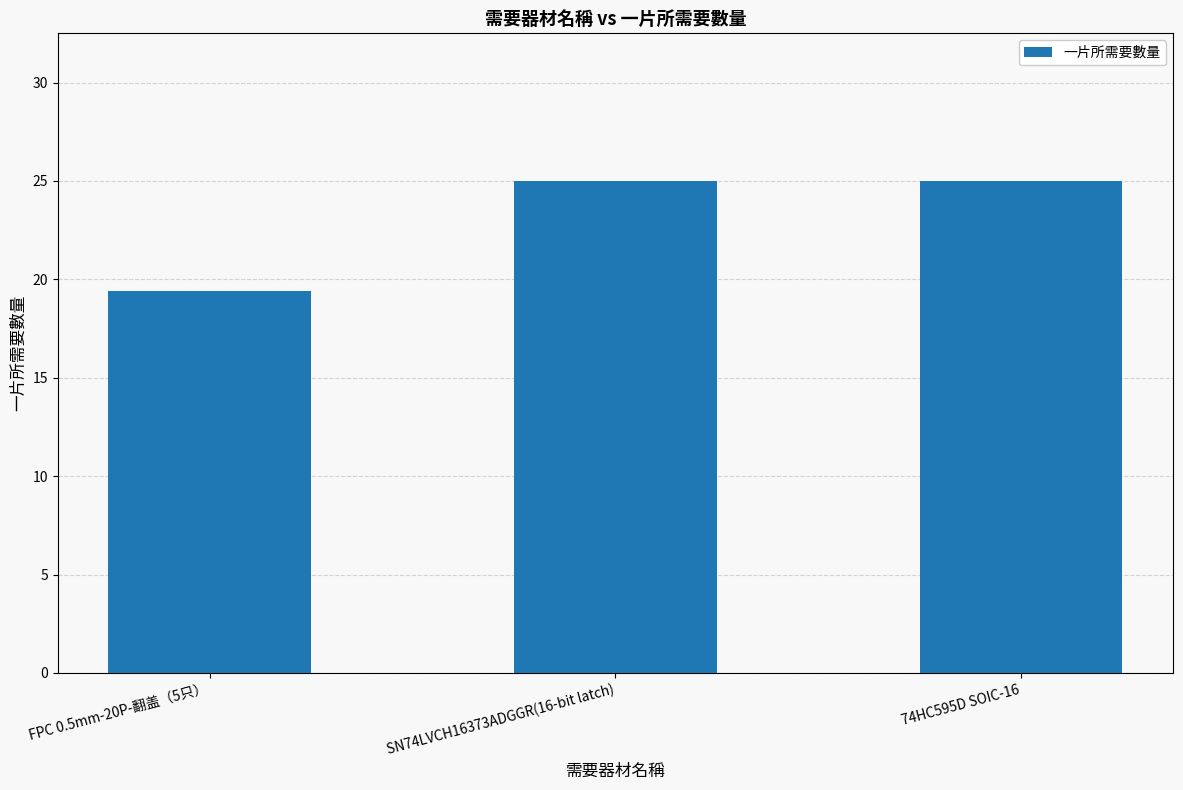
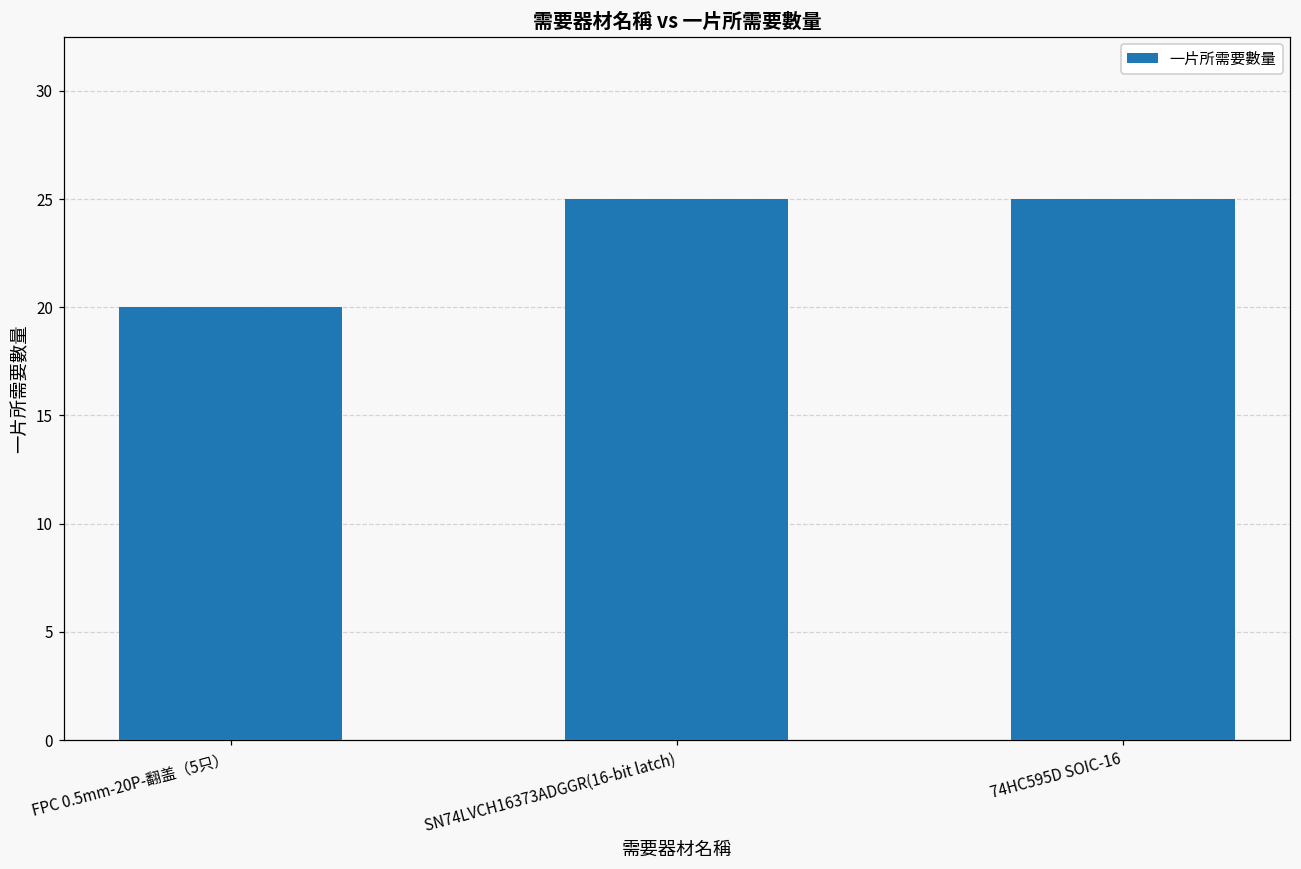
FPC 0.5mm-20P-翻盖（5只）: 19.4 -> 20.0
